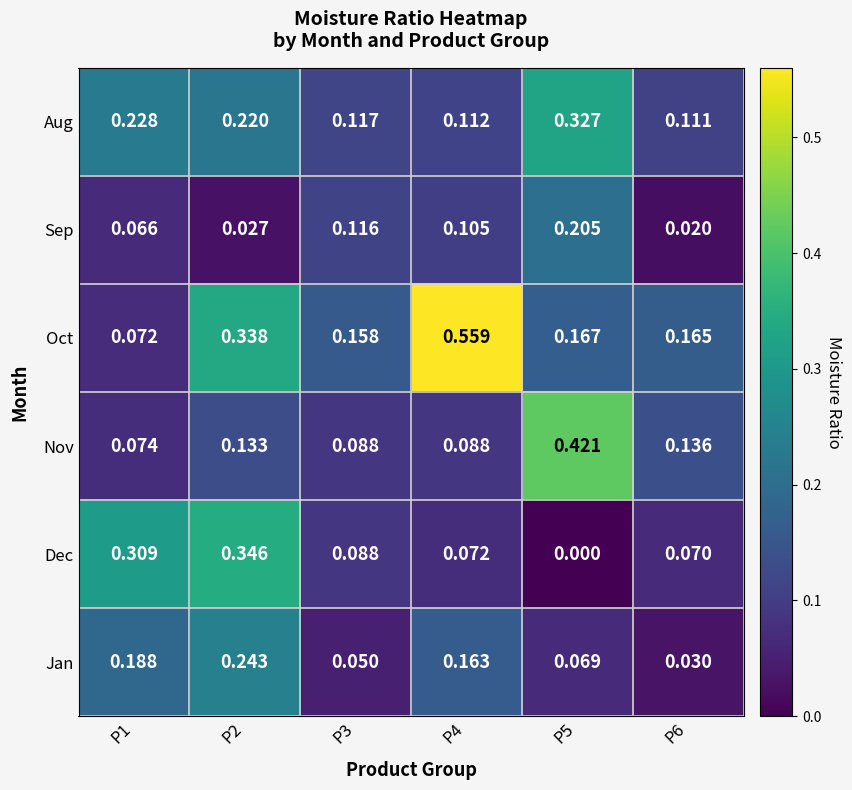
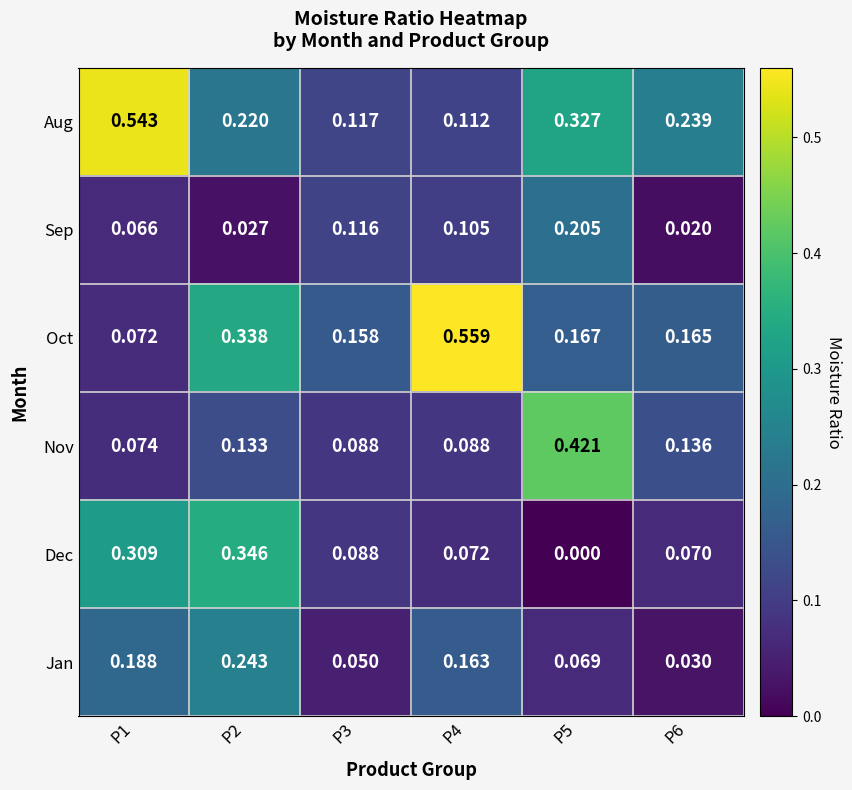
Aug, P1: 0.228 -> 0.543
Aug, P6: 0.111 -> 0.239
